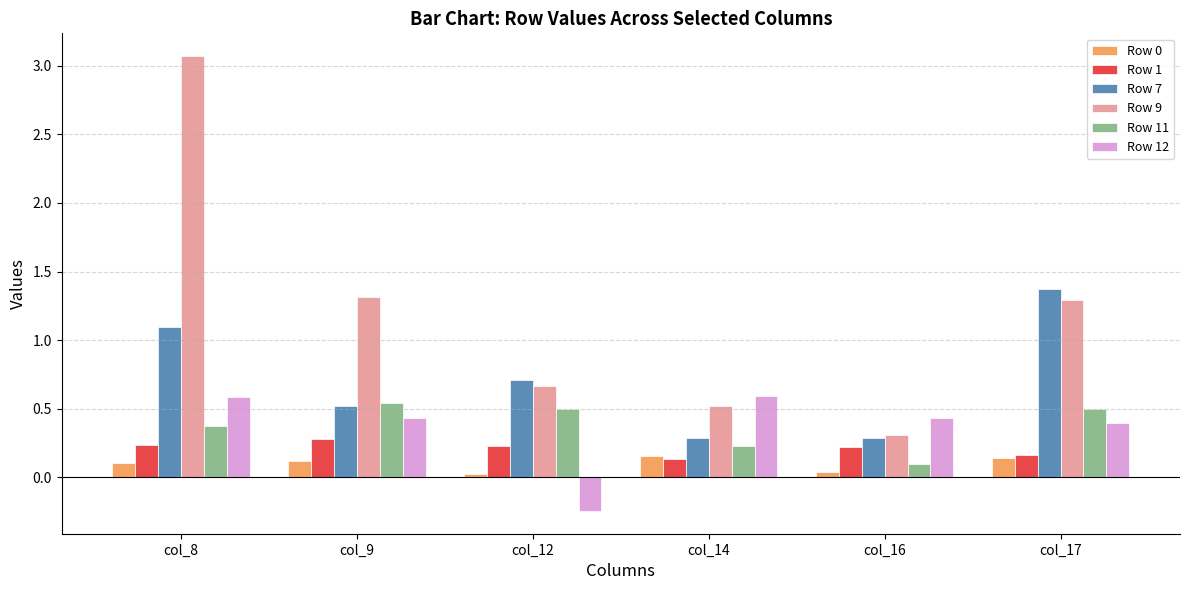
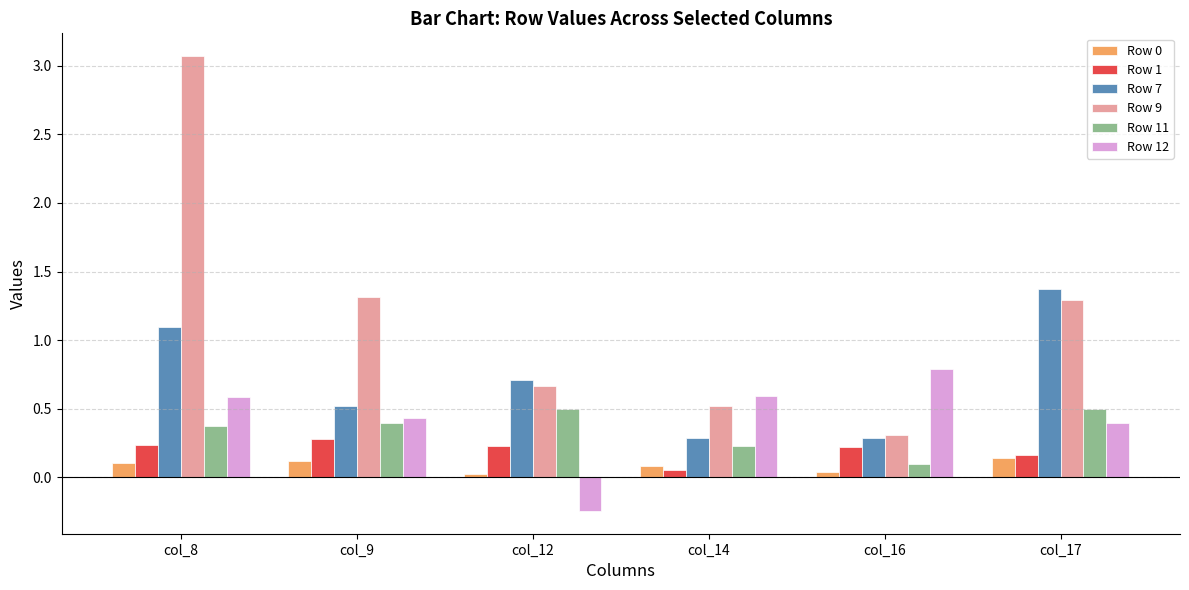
Row 11, col_9: 0.54 -> 0.39
Row 0, col_14: 0.16 -> 0.08
Row 1, col_14: 0.14 -> 0.05
Row 12, col_16: 0.43 -> 0.79
